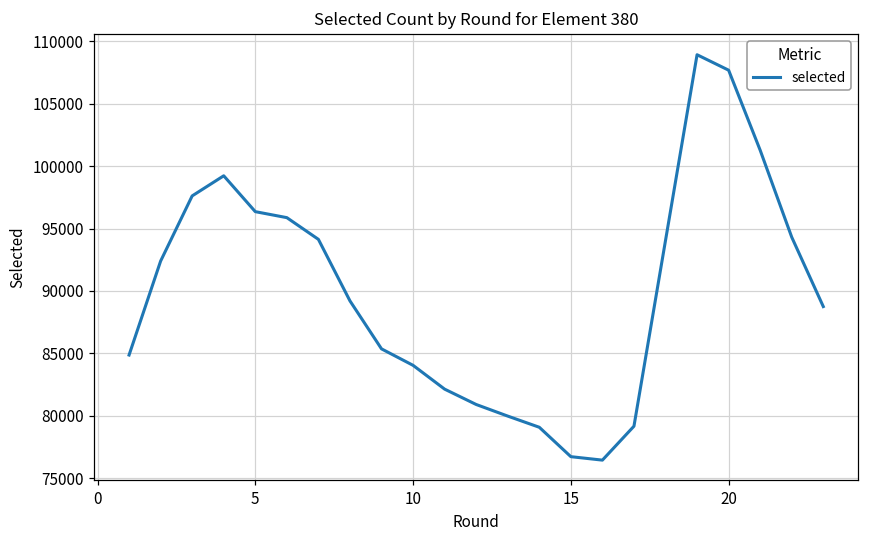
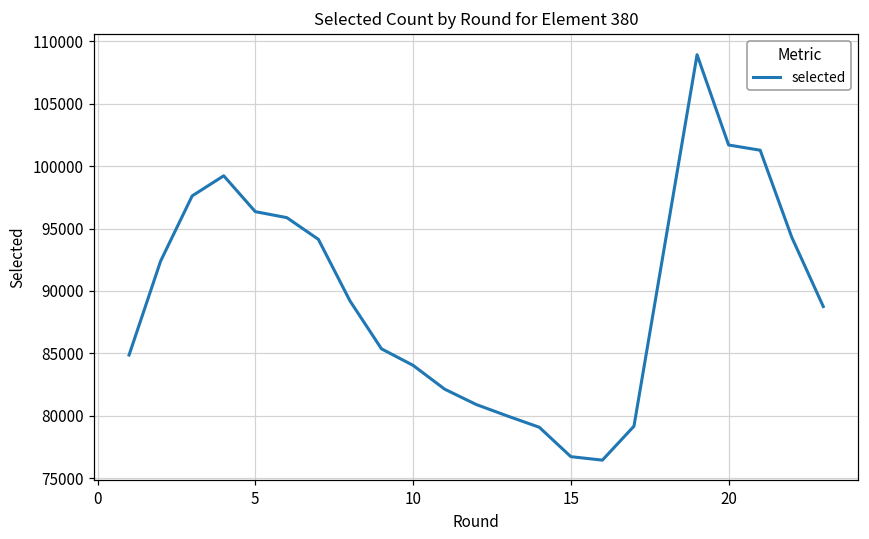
20: 107700 -> 101700
